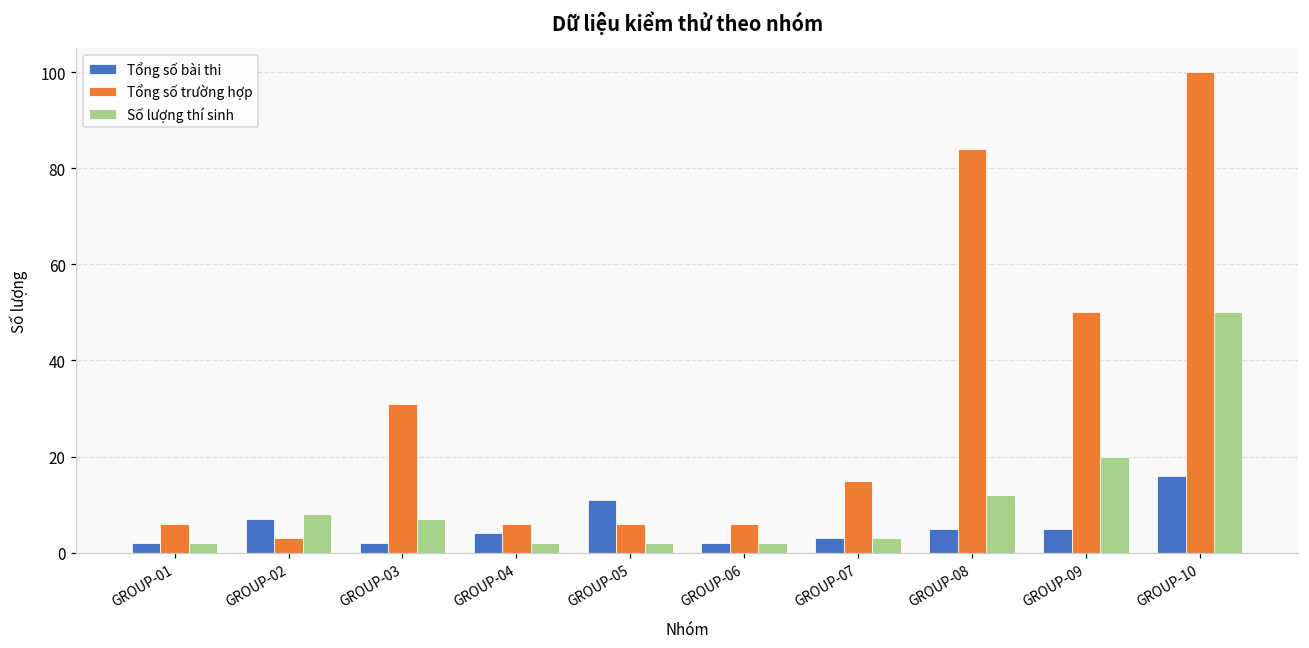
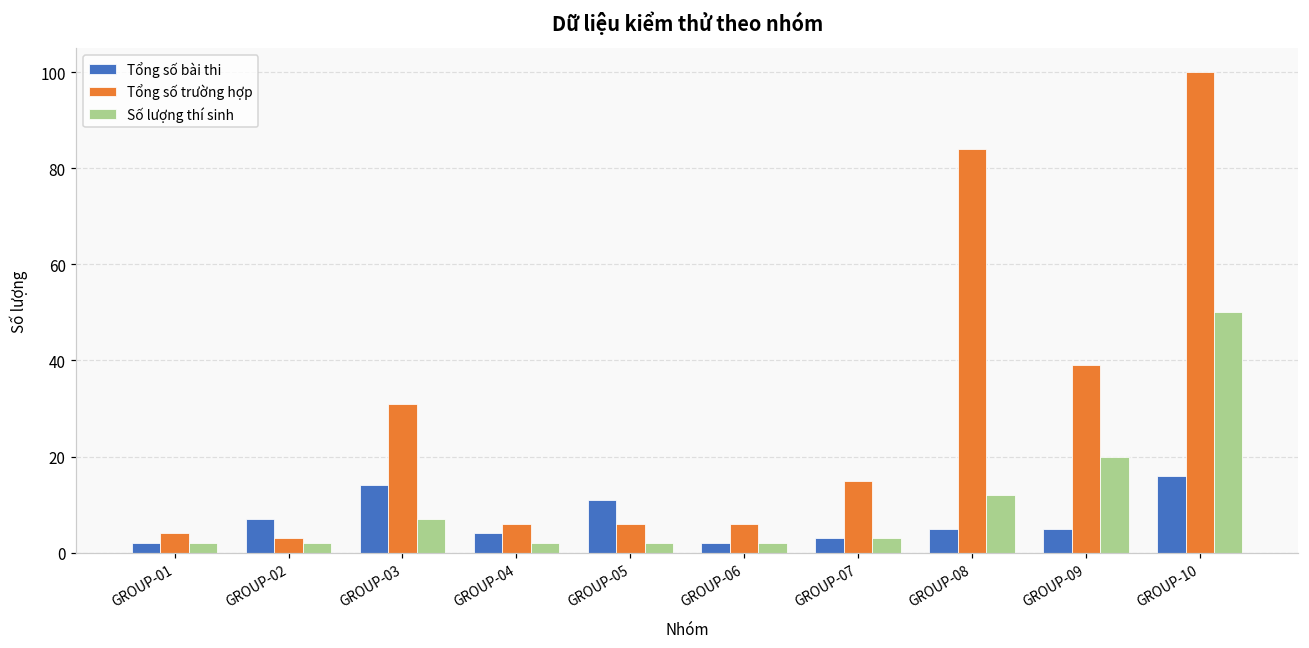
Tổng số trường hợp, GROUP-01: 6 -> 4
Số lượng thí sinh, GROUP-02: 8 -> 2
Tổng số bài thi, GROUP-03: 2 -> 14
Tổng số trường hợp, GROUP-09: 50 -> 39
